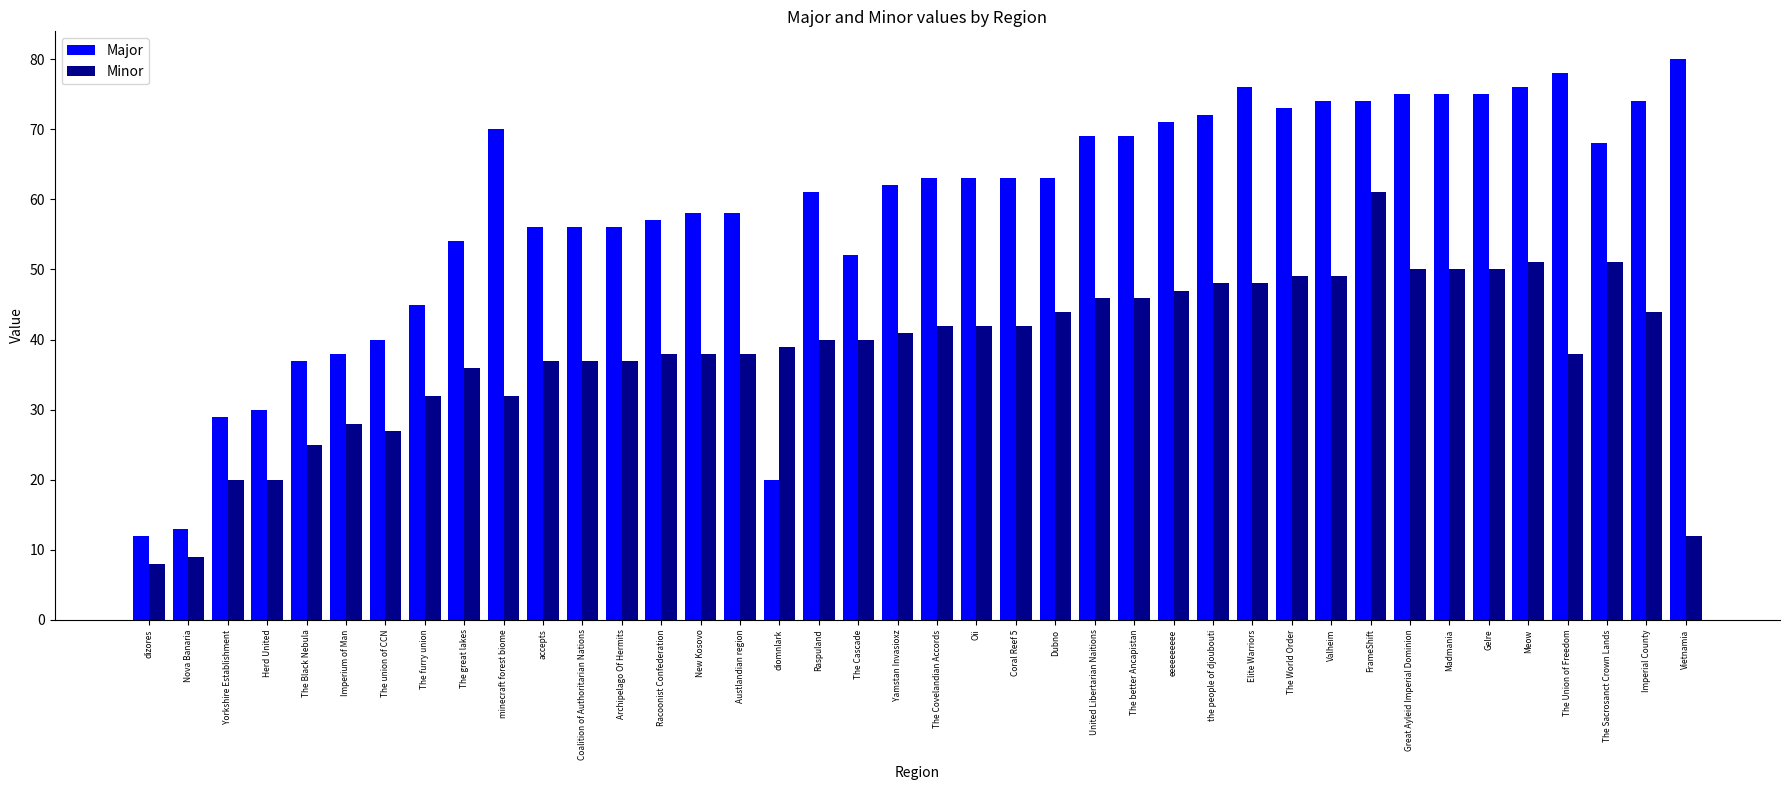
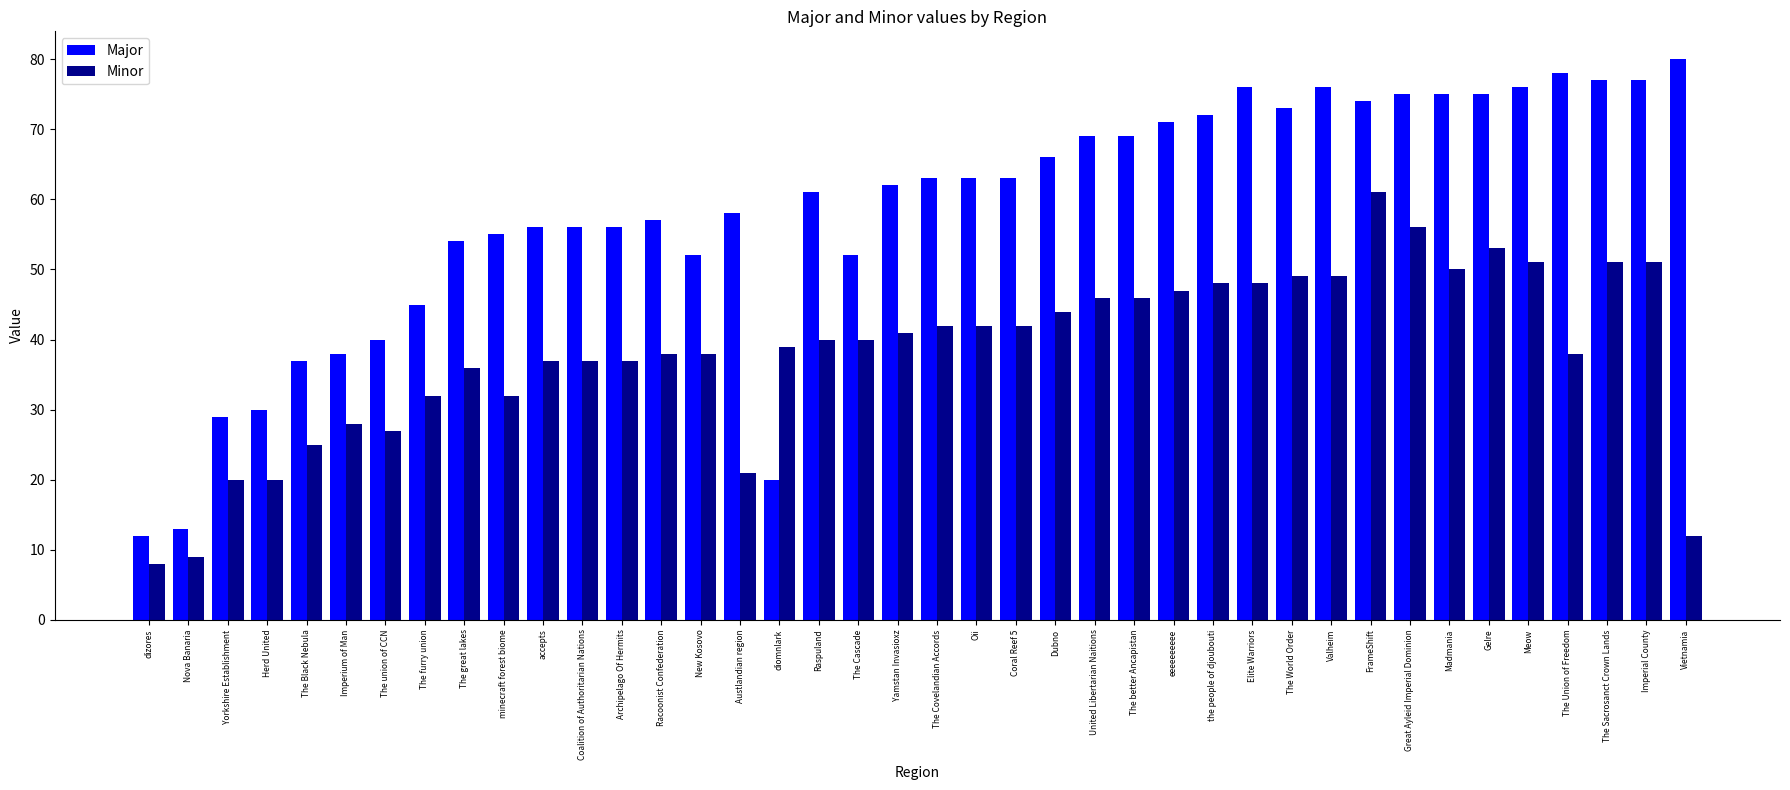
Major, minecraft forest biome: 70 -> 55
Major, New Kosovo: 58 -> 52
Minor, Austlandian region: 38 -> 21
Major, Dubno: 63 -> 66
Major, Valheim: 74 -> 76
Minor, Great Ayleid Imperial Dominion: 50 -> 56
Minor, Gelre: 50 -> 53
Major, The Sacrosanct Crown Lands: 68 -> 77
Major, Imperial County: 74 -> 77
Minor, Imperial County: 44 -> 51
